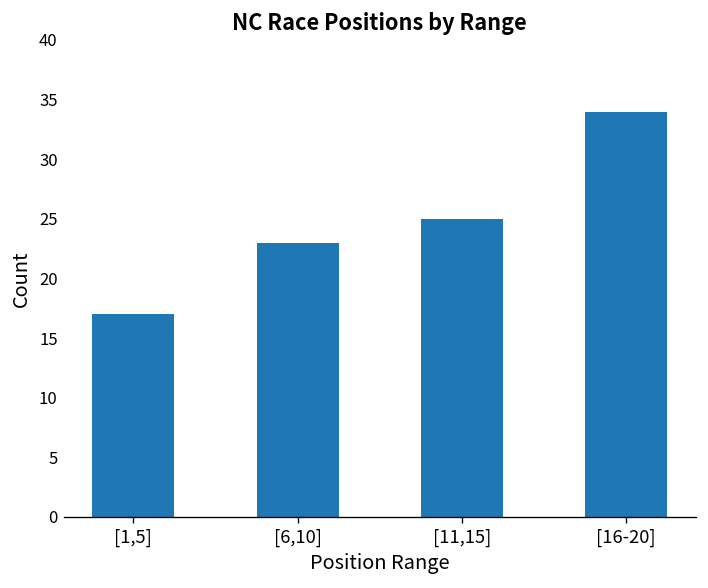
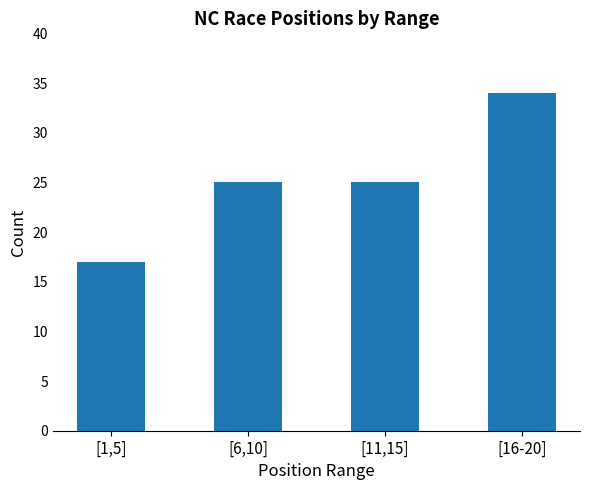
[6,10]: 23 -> 25
